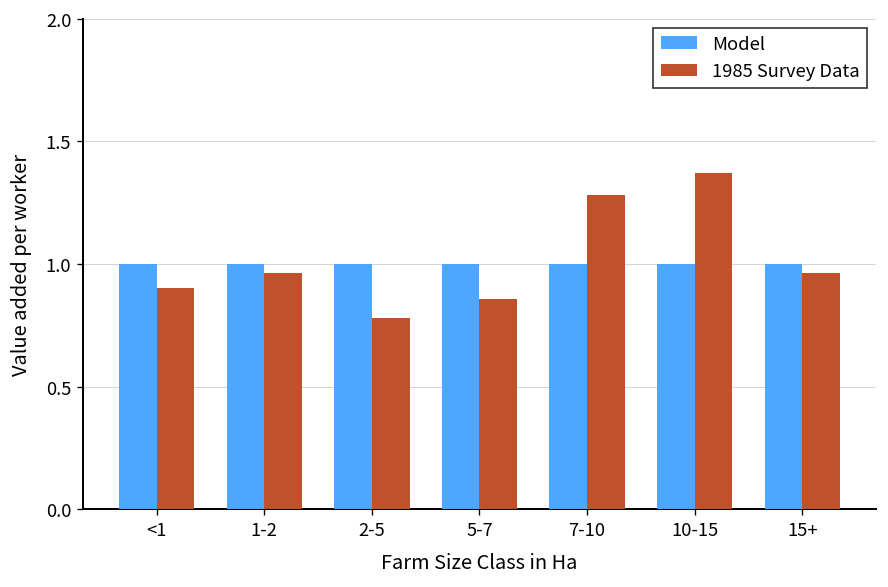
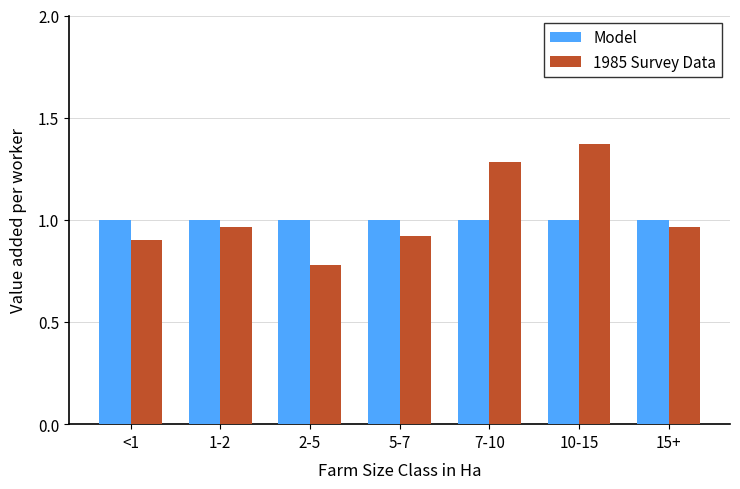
1985 Survey Data, 5-7: 0.86 -> 0.92
